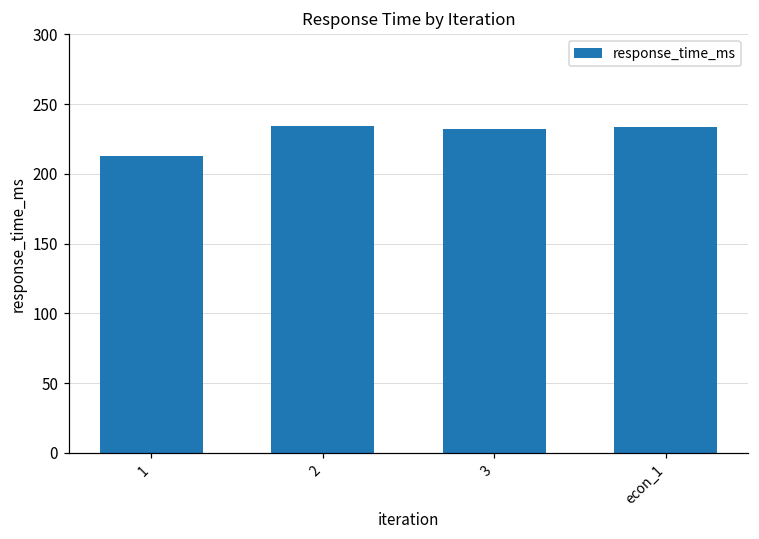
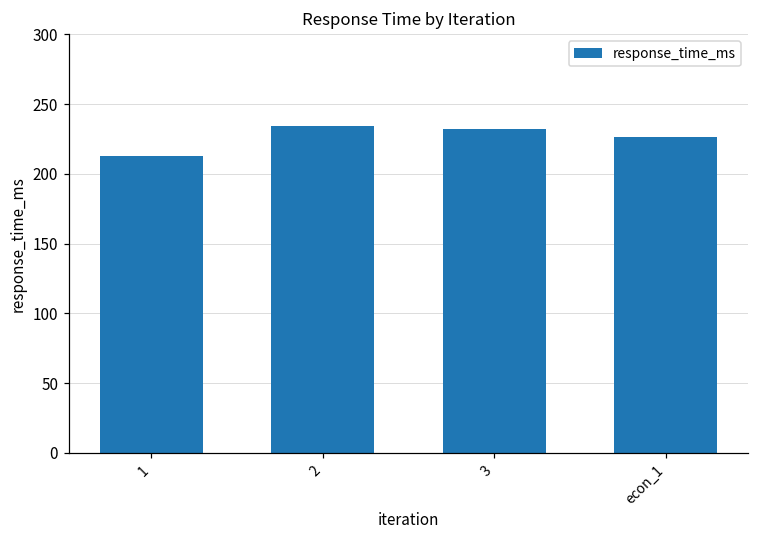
econ_1: 233 -> 226
